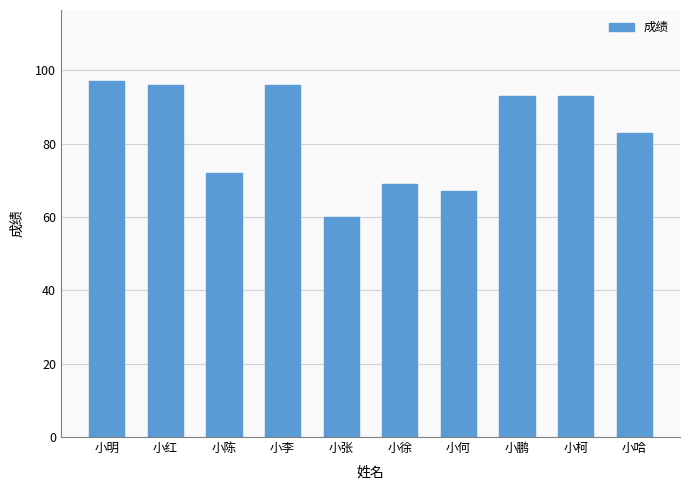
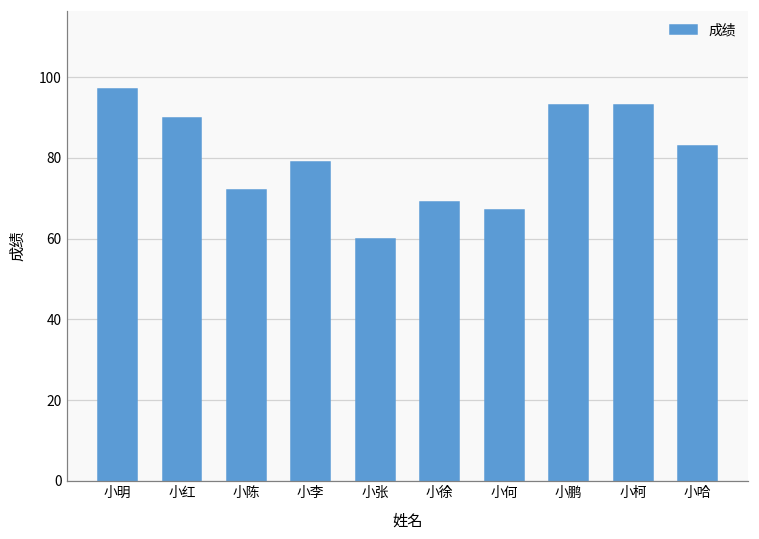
小红: 96 -> 90
小李: 96 -> 79
